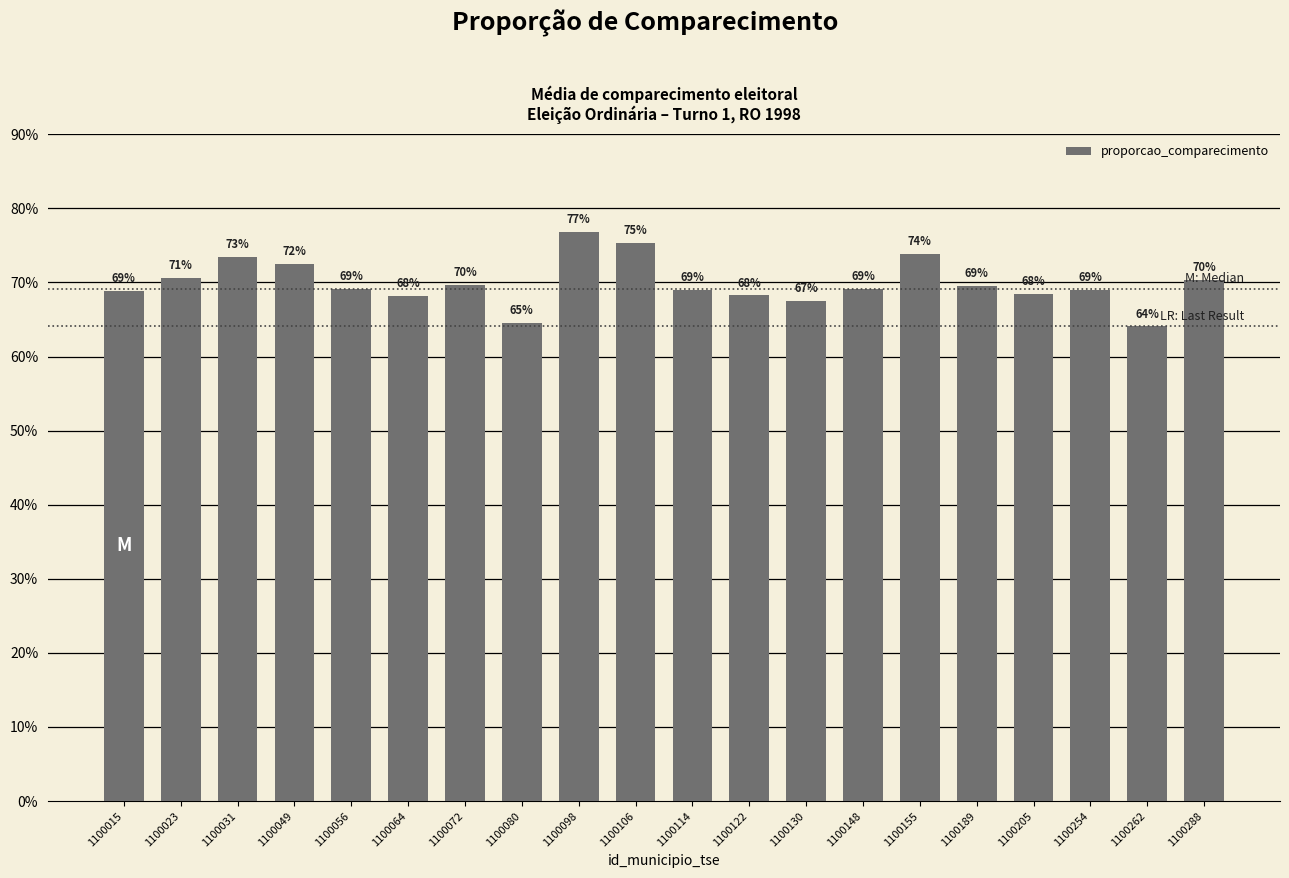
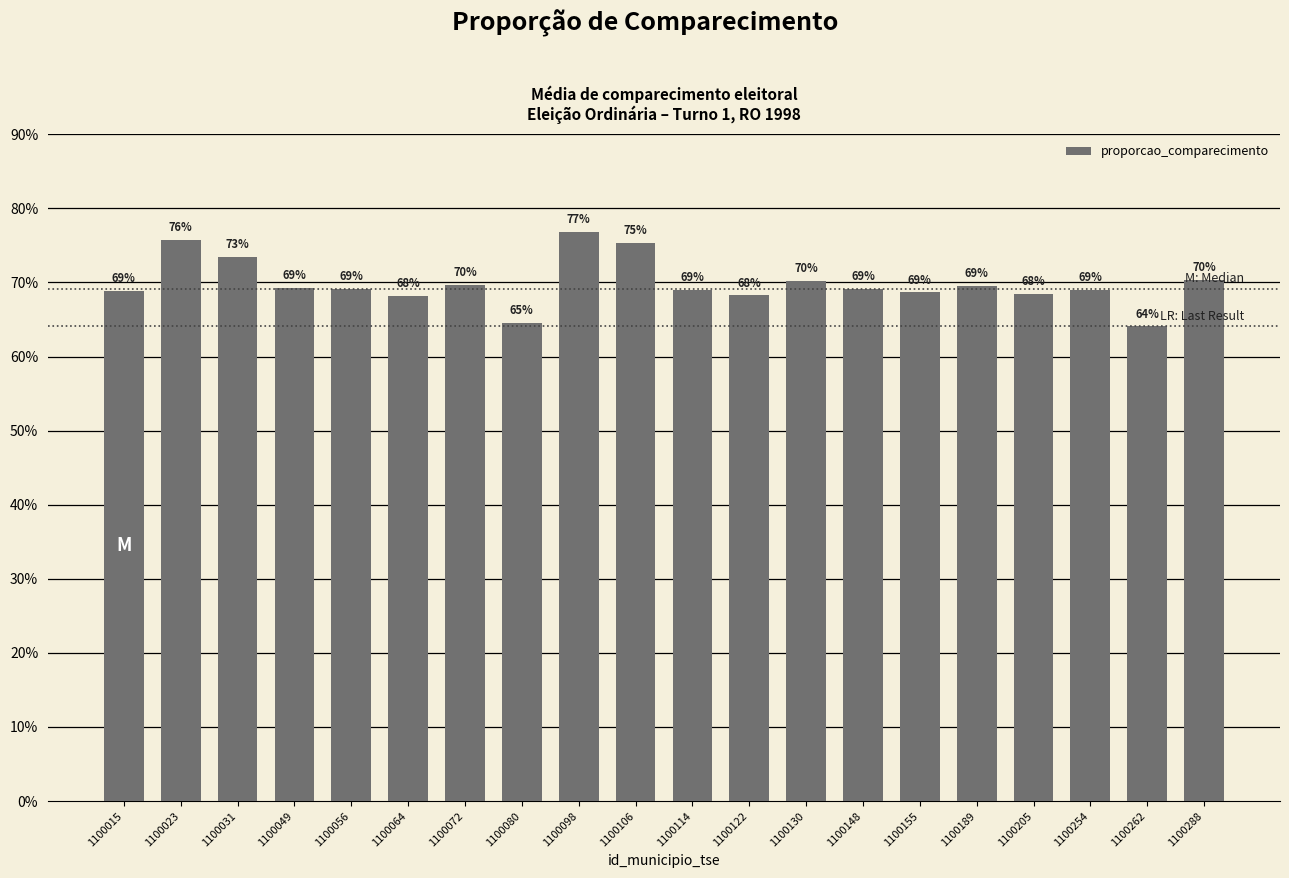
1100023: 71% -> 76%
1100049: 72% -> 69%
1100130: 67% -> 70%
1100155: 74% -> 69%
